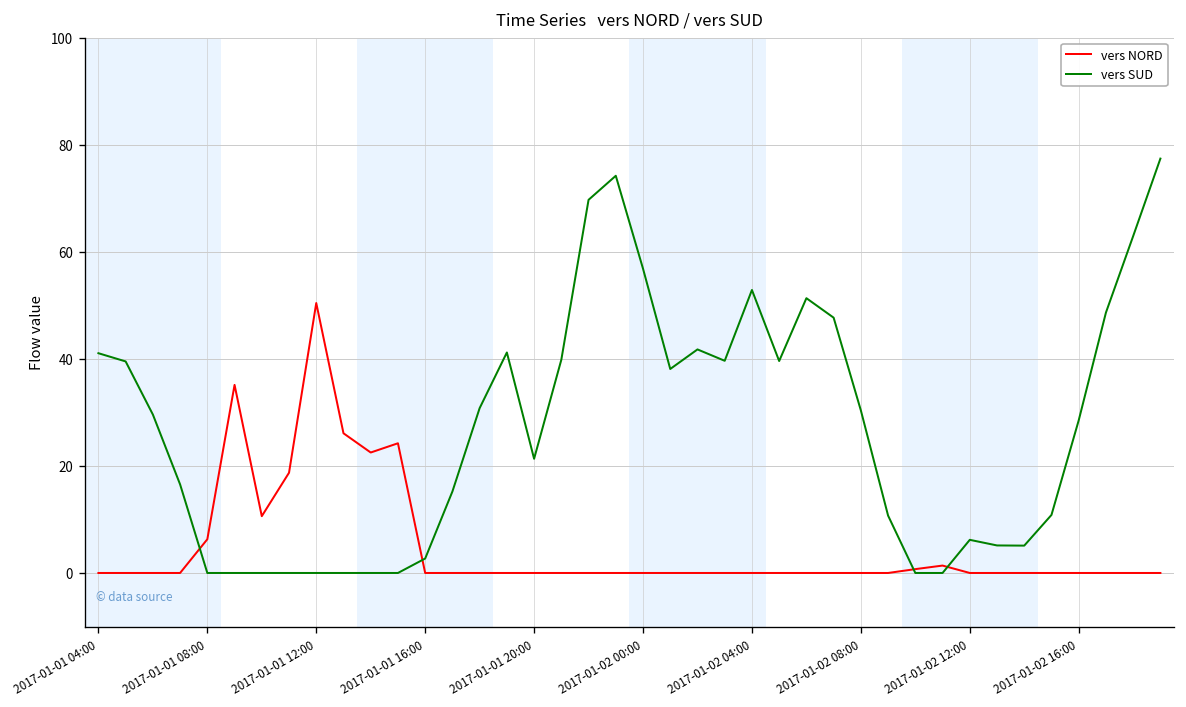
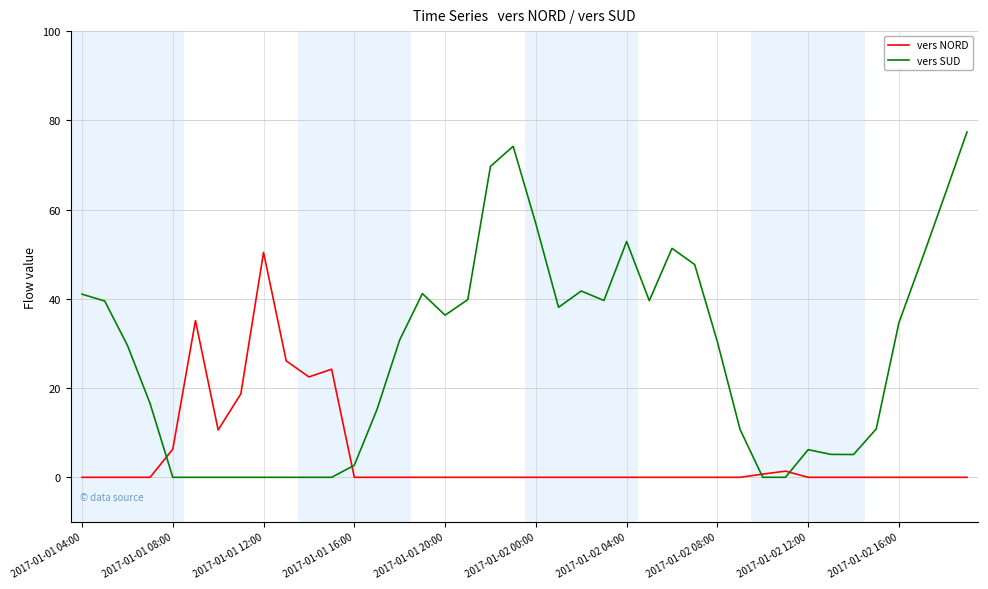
vers SUD, 2017-01-01 20:00: 21 -> 36
vers SUD, 2017-01-02 16:00: 29 -> 35
